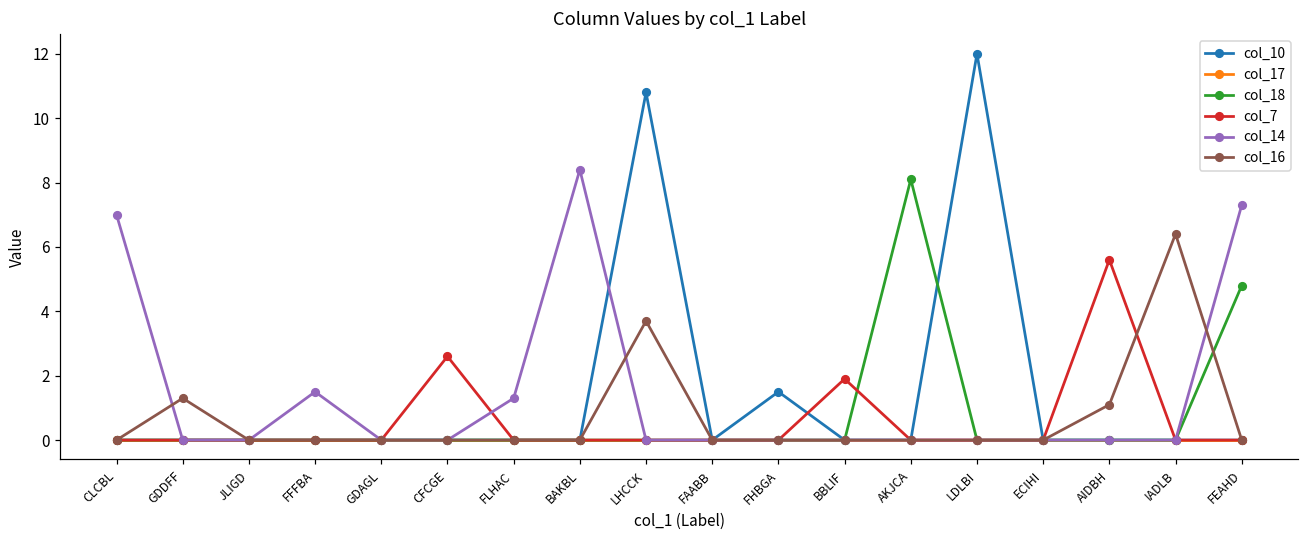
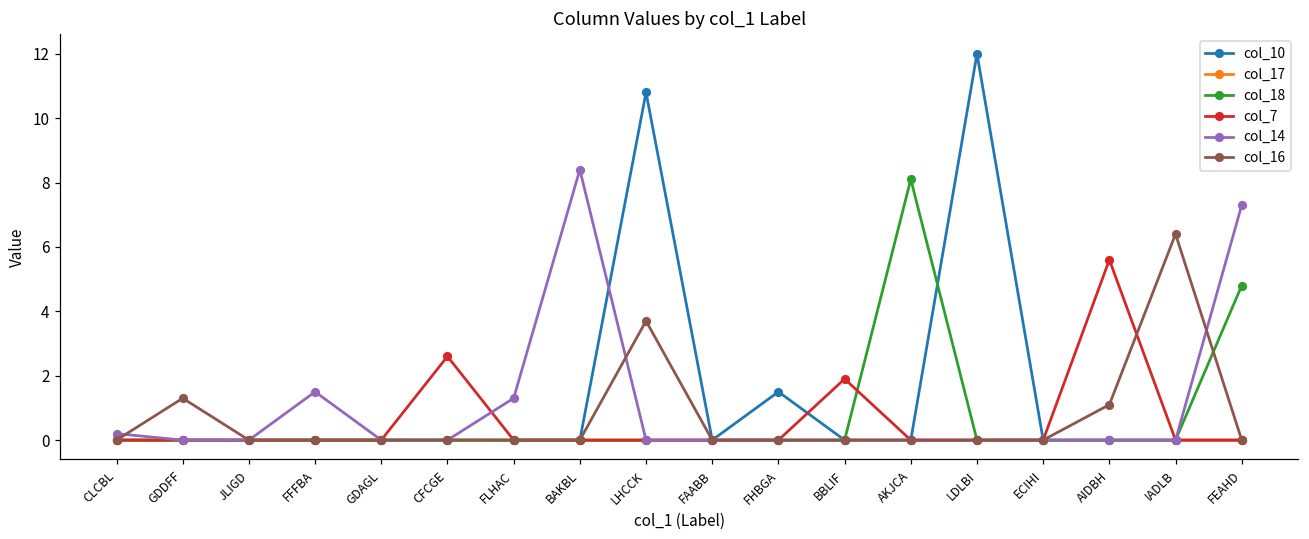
col_14, CLCBL: 7.0 -> 0.2
